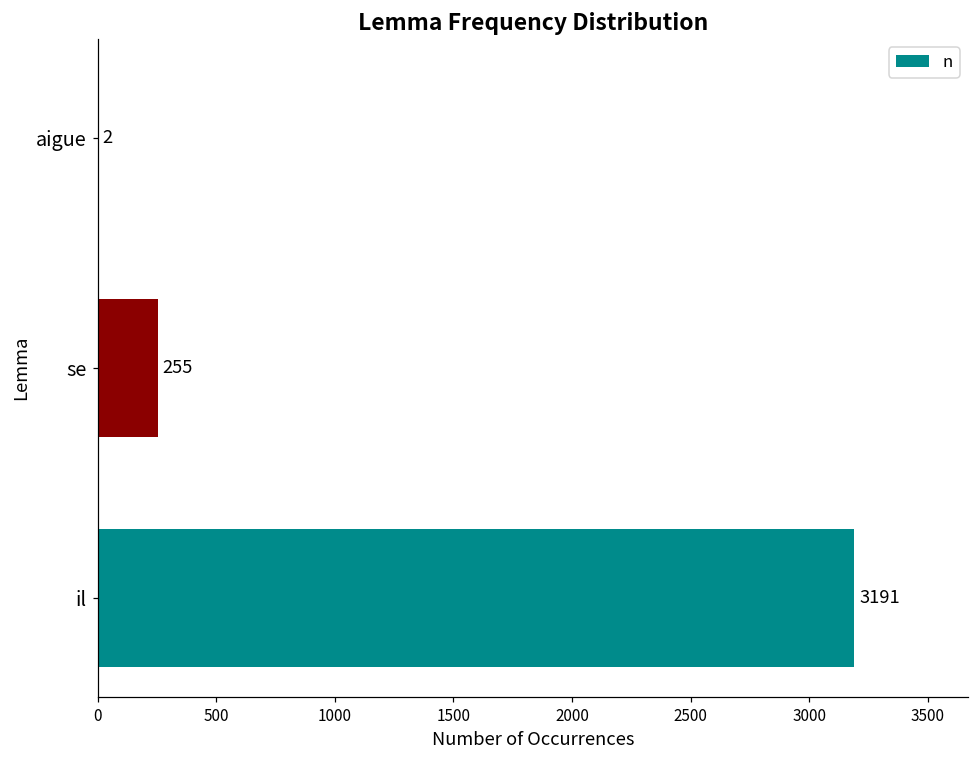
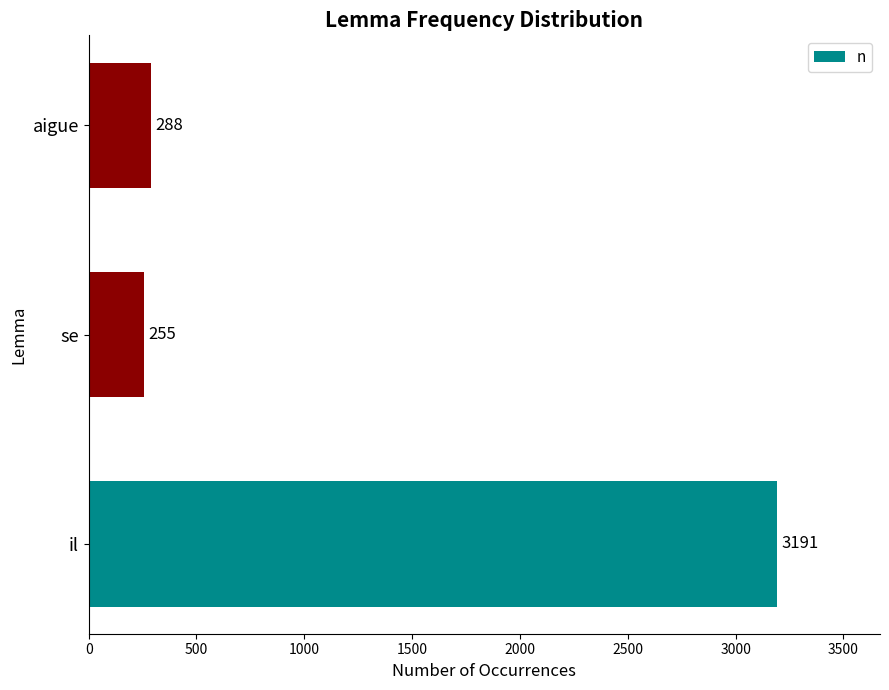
aigue: 2 -> 288
